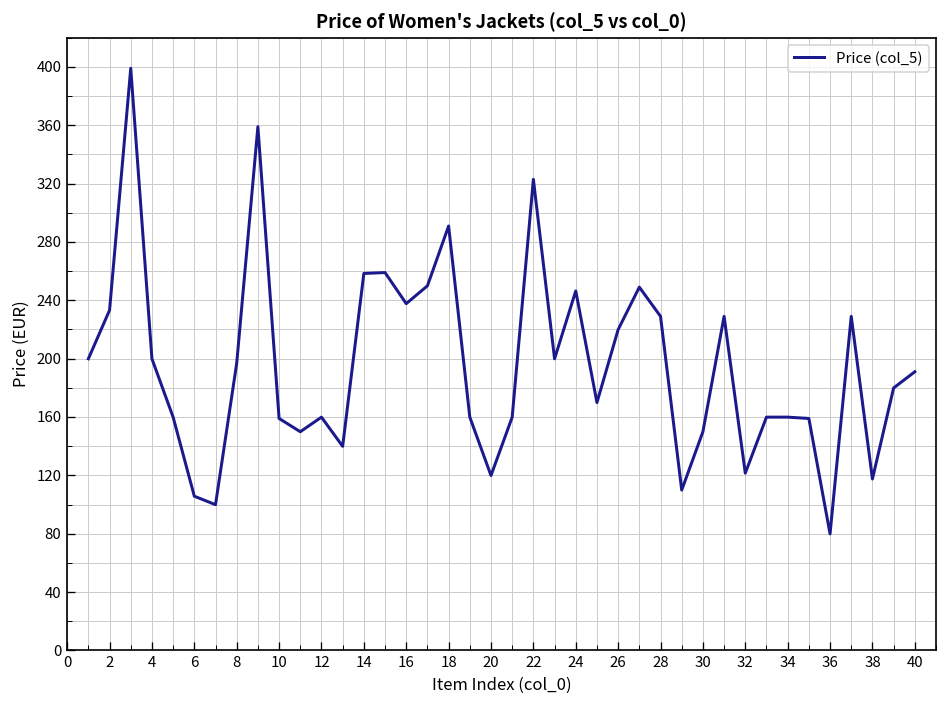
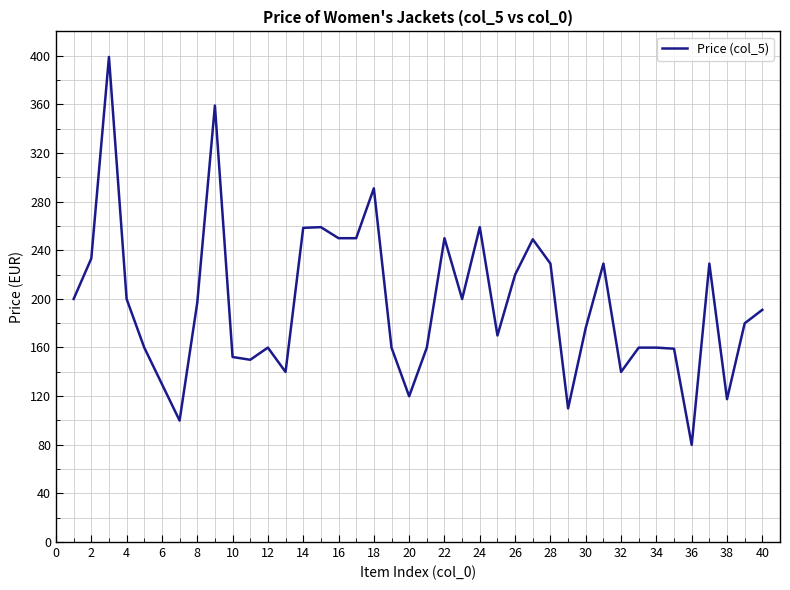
6: 106 -> 130
10: 159 -> 152
16: 238 -> 250
22: 323 -> 250
24: 246 -> 259
30: 150 -> 176
32: 122 -> 140
